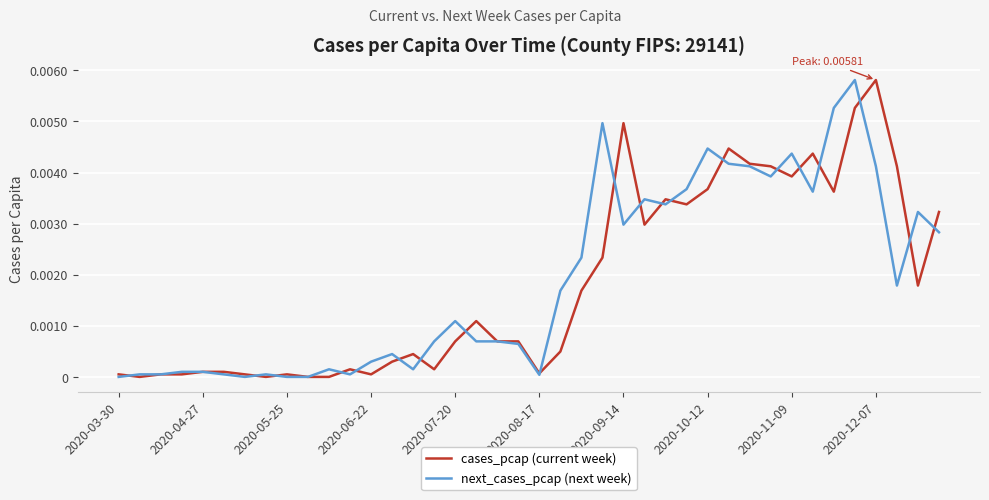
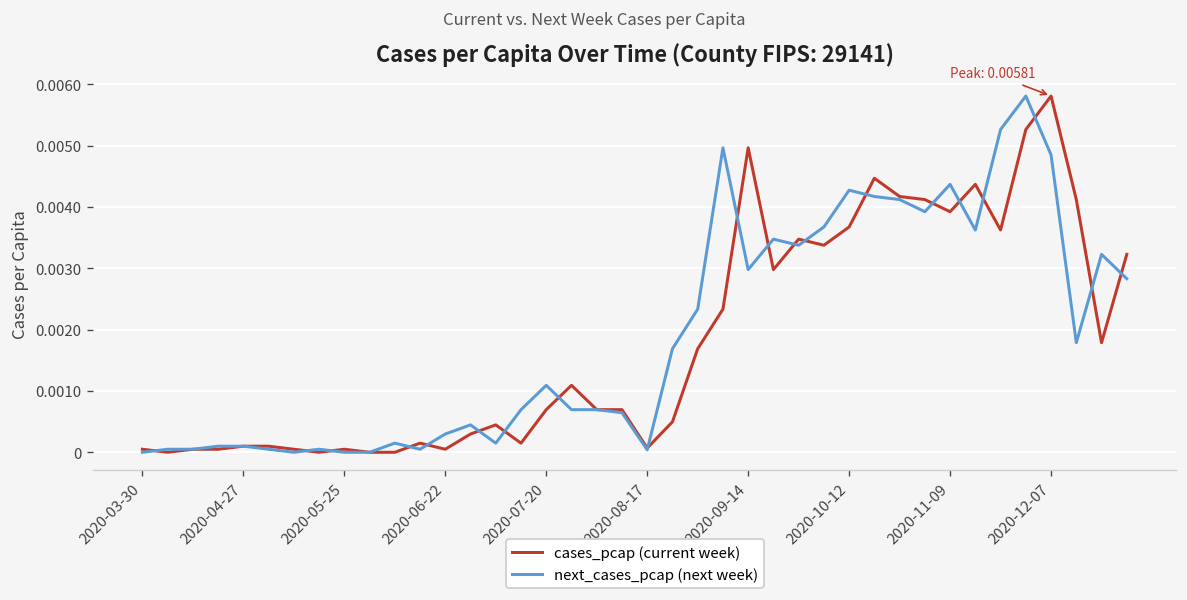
next_cases_pcap (next week), 2020-10-12: 0.0045 -> 0.0043
next_cases_pcap (next week), 2020-12-07: 0.0041 -> 0.0048
